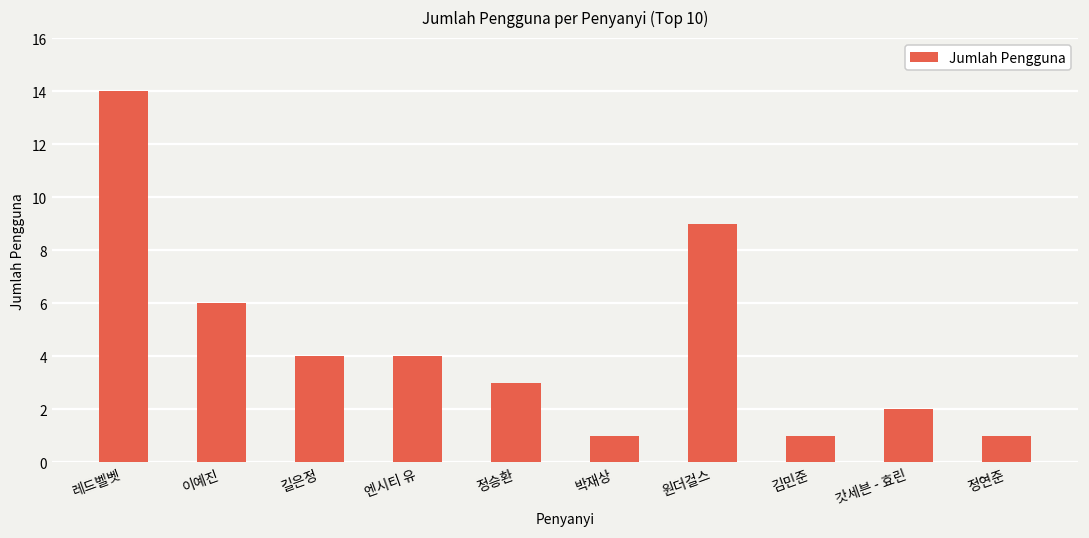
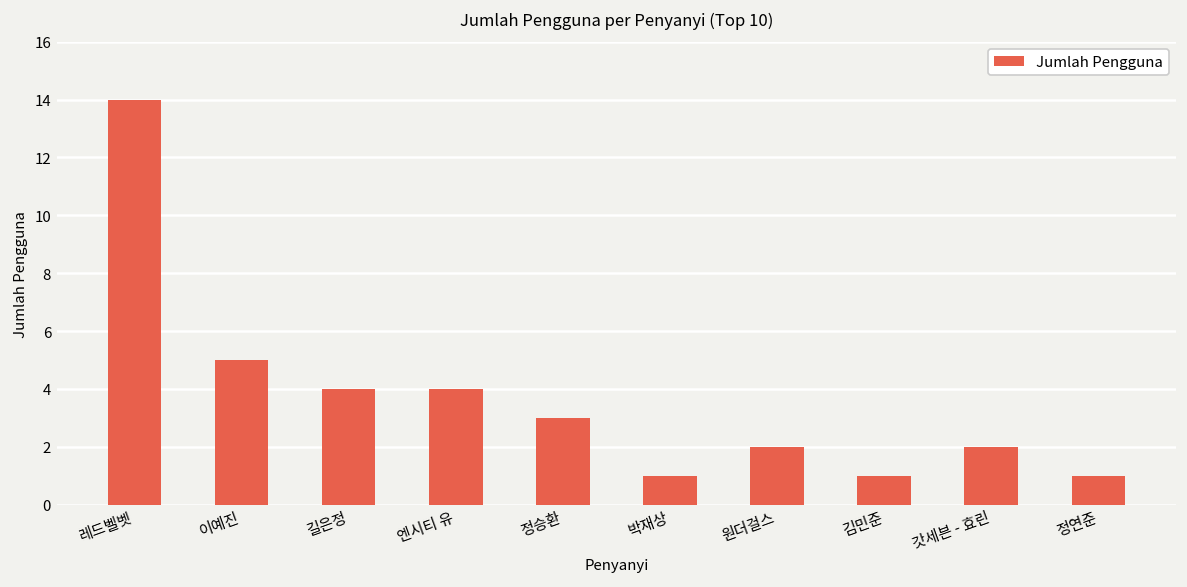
이예진: 6 -> 5
원더걸스: 9 -> 2
